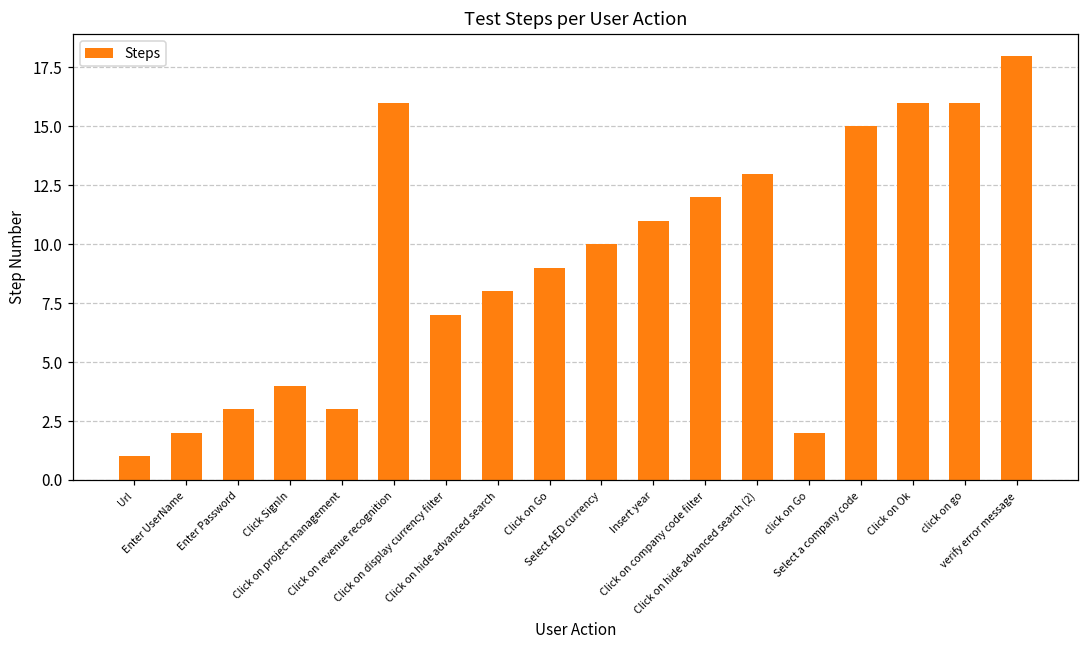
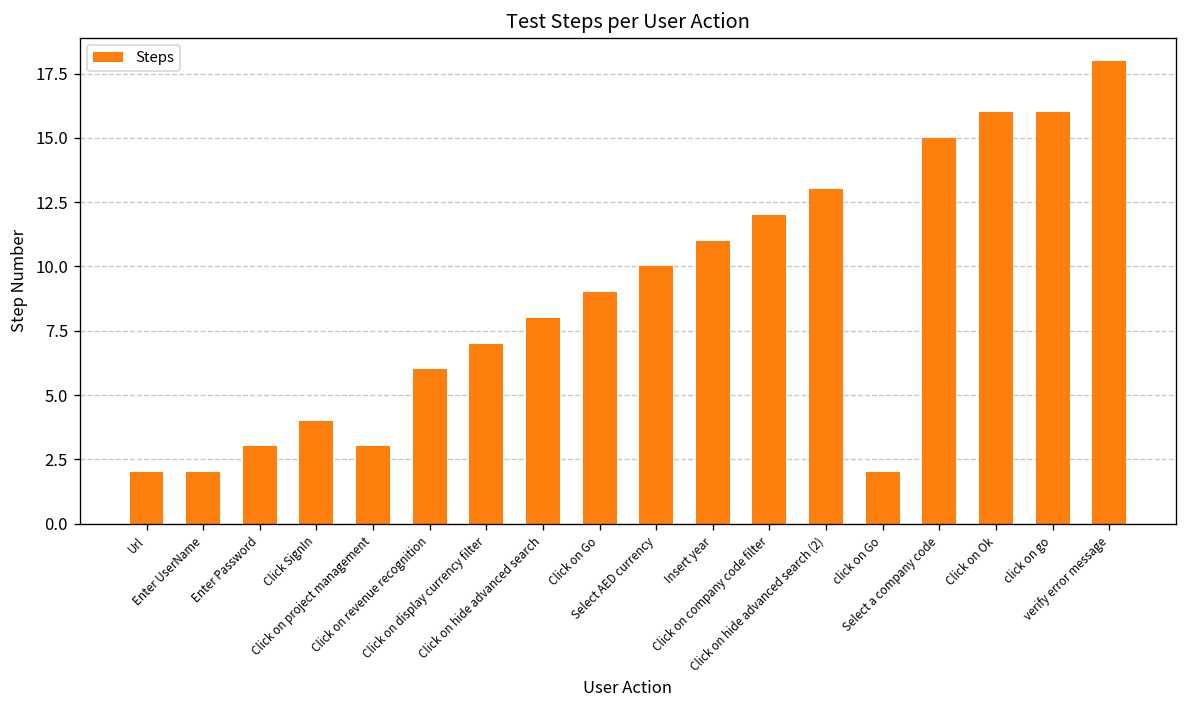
Url: 1 -> 2
Click on revenue recognition: 16 -> 6
